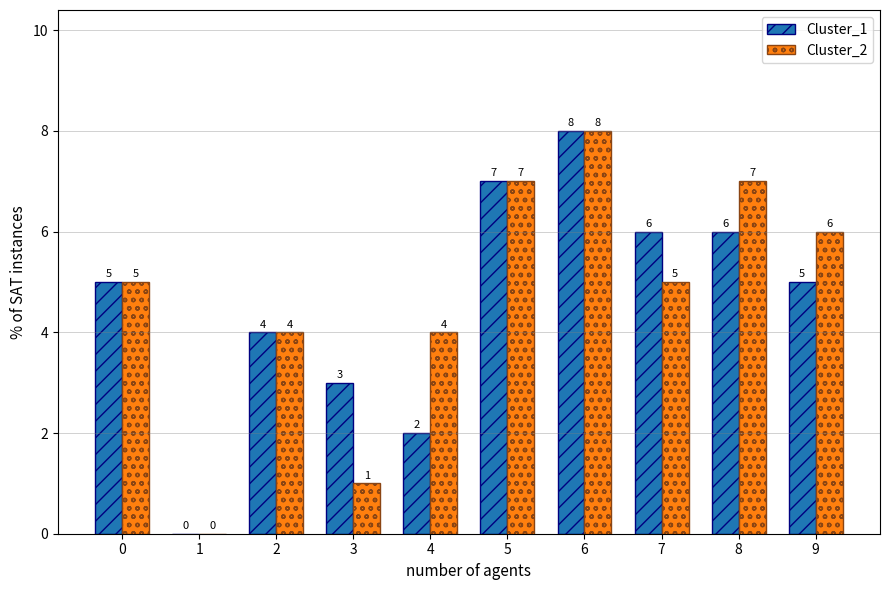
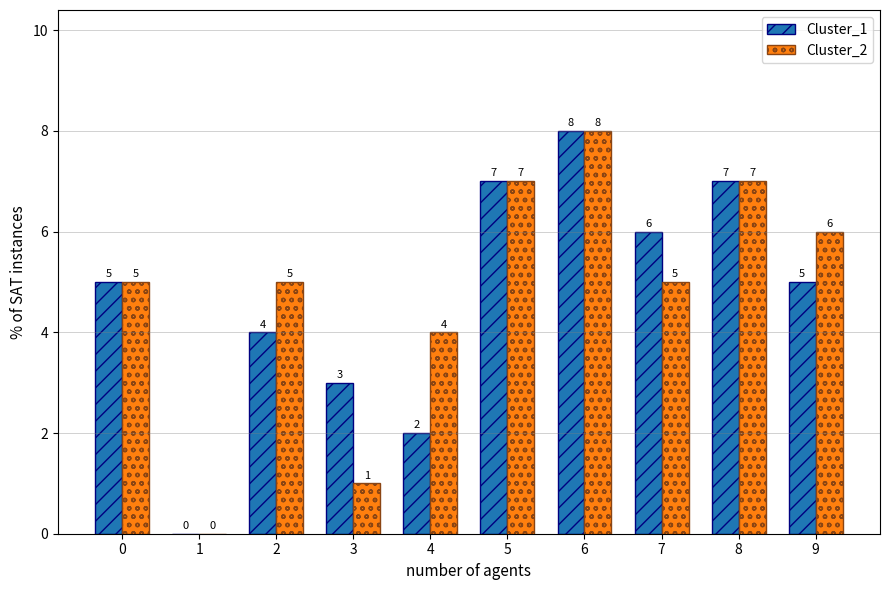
Cluster_2, 2: 4 -> 5
Cluster_1, 8: 6 -> 7
